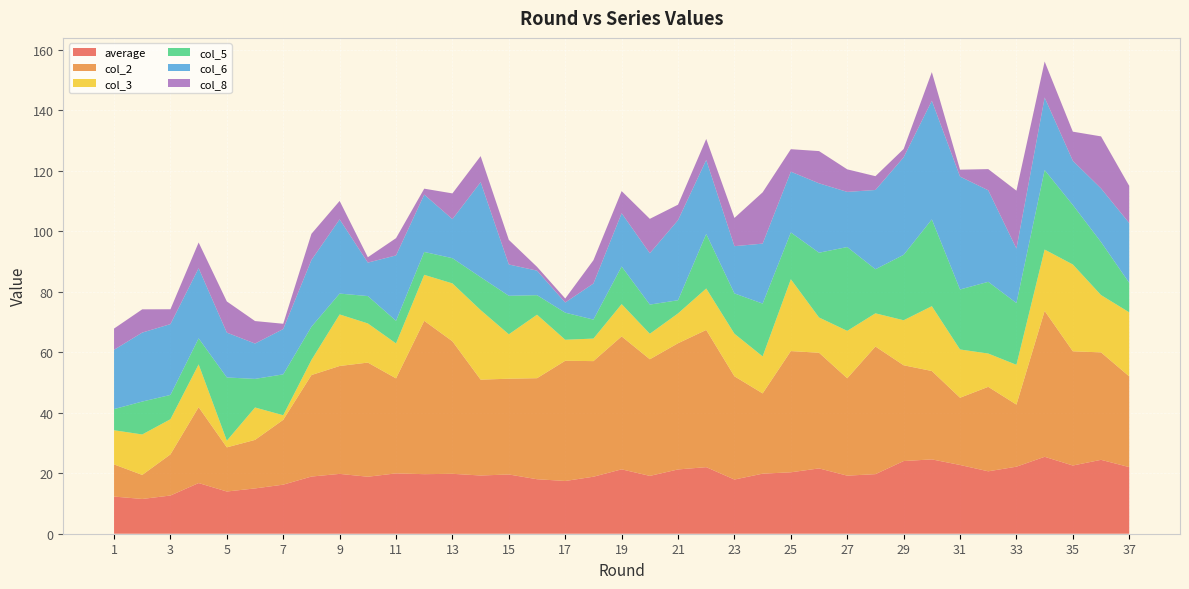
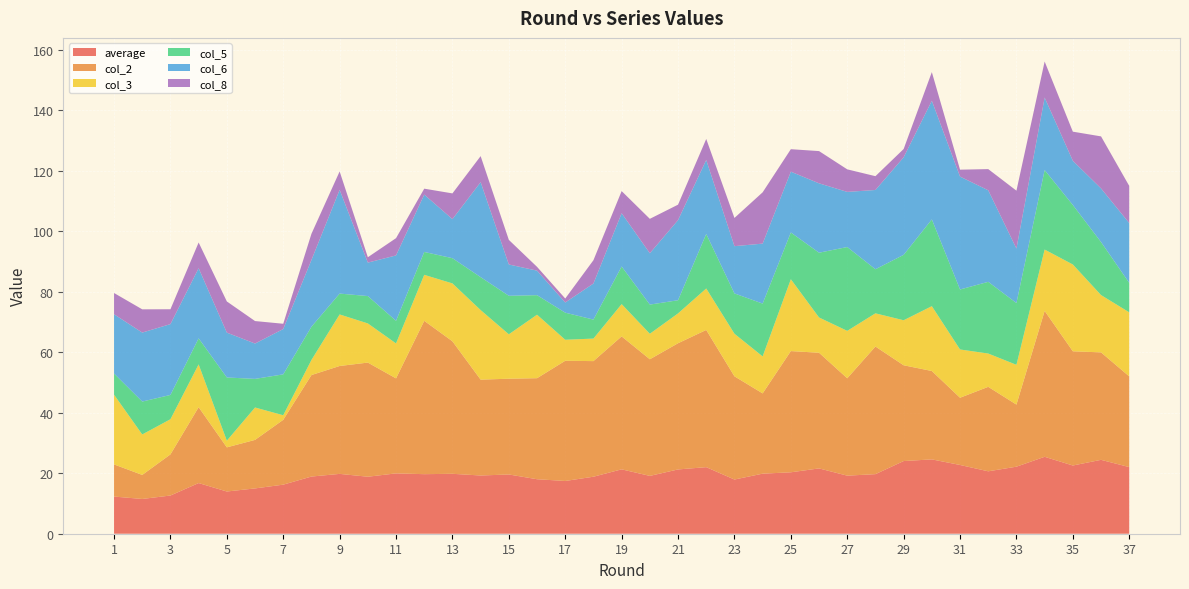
col_3, 1: 11 -> 23
col_6, 9: 25 -> 34
